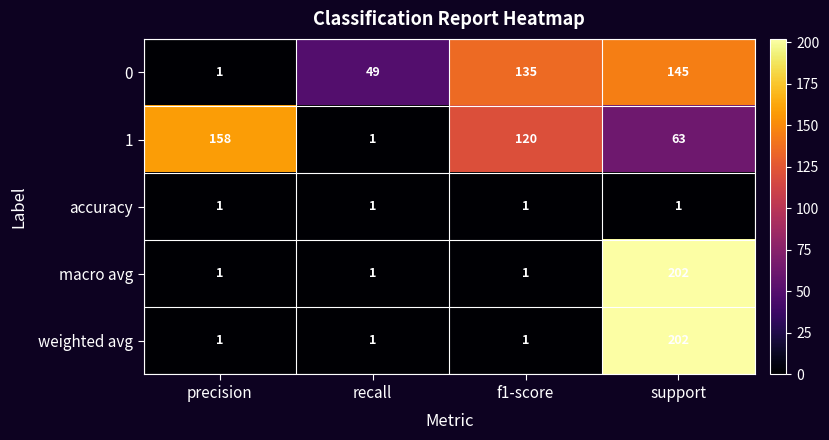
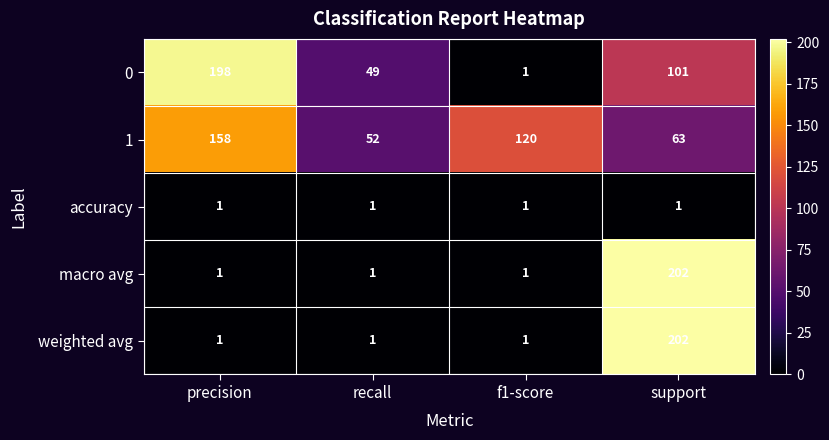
0, precision: 1 -> 198
0, f1-score: 135 -> 1
0, support: 145 -> 101
1, recall: 1 -> 52
